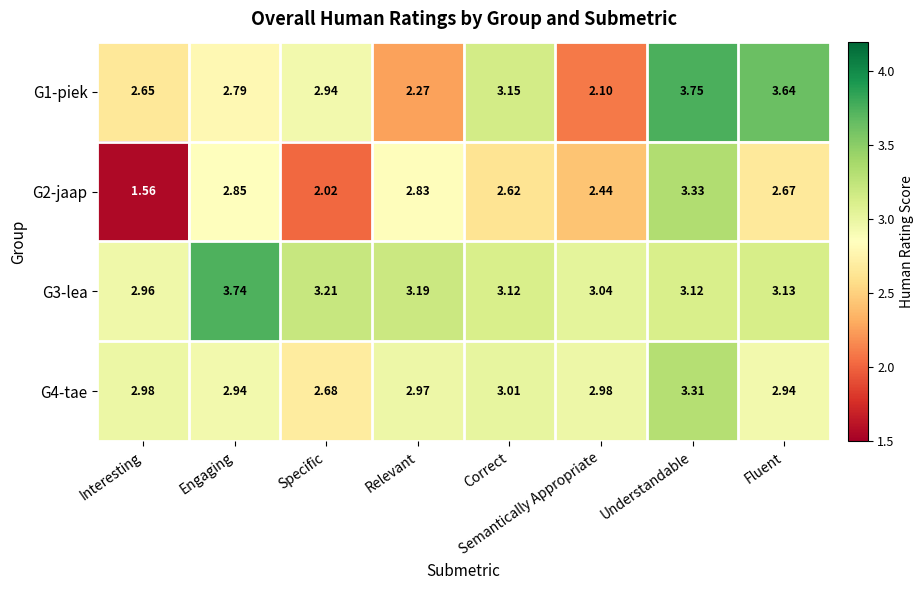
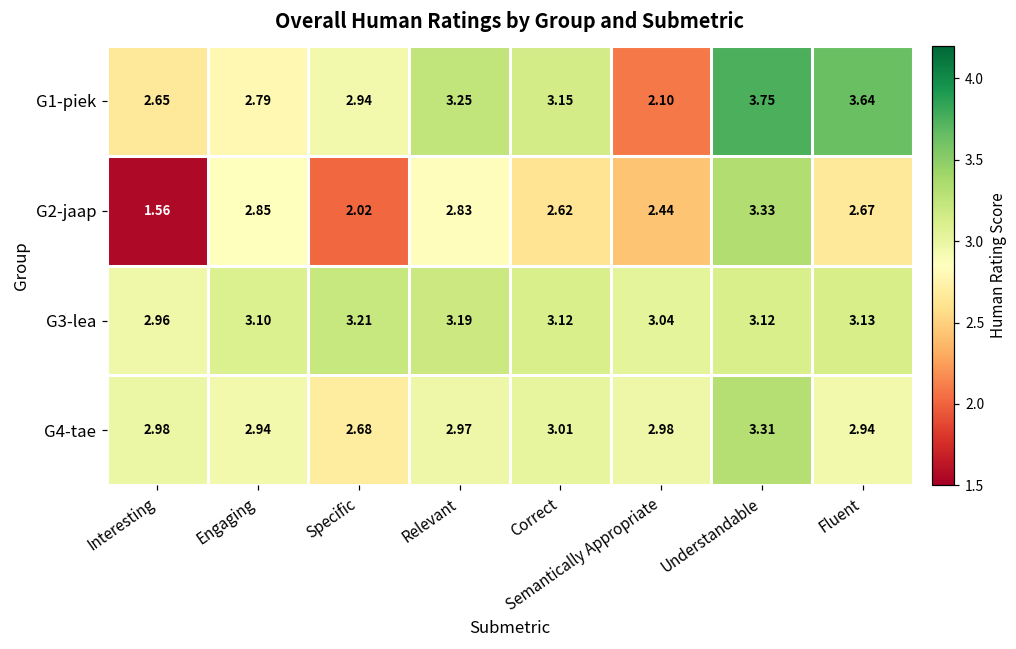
G1-piek, Relevant: 2.27 -> 3.25
G3-lea, Engaging: 3.74 -> 3.10
